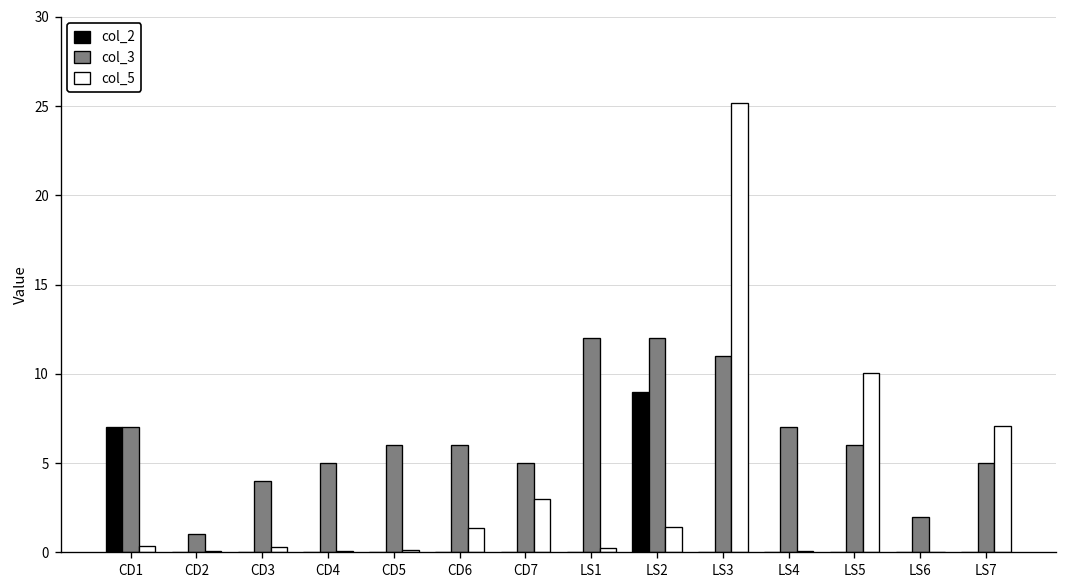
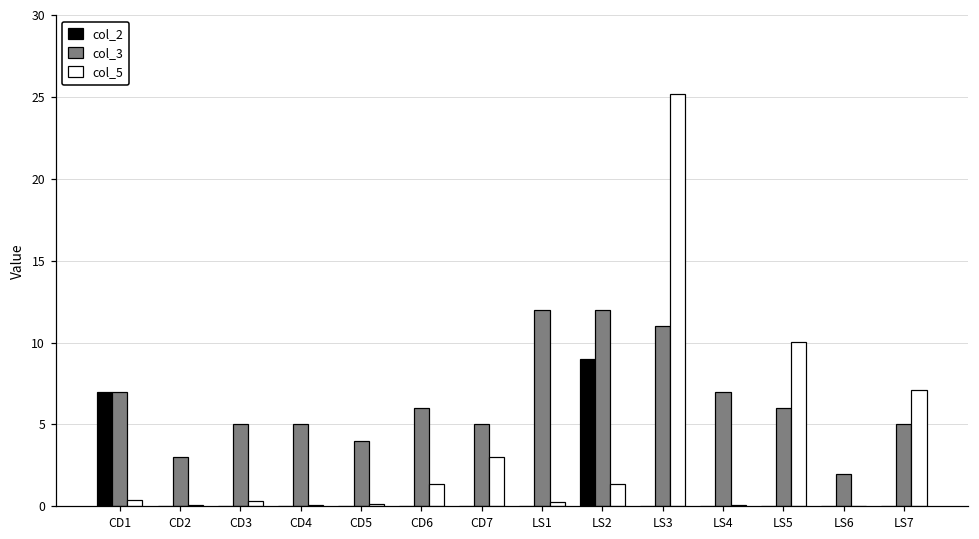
col_3, CD2: 1 -> 3
col_3, CD3: 4 -> 5
col_3, CD5: 6 -> 4
